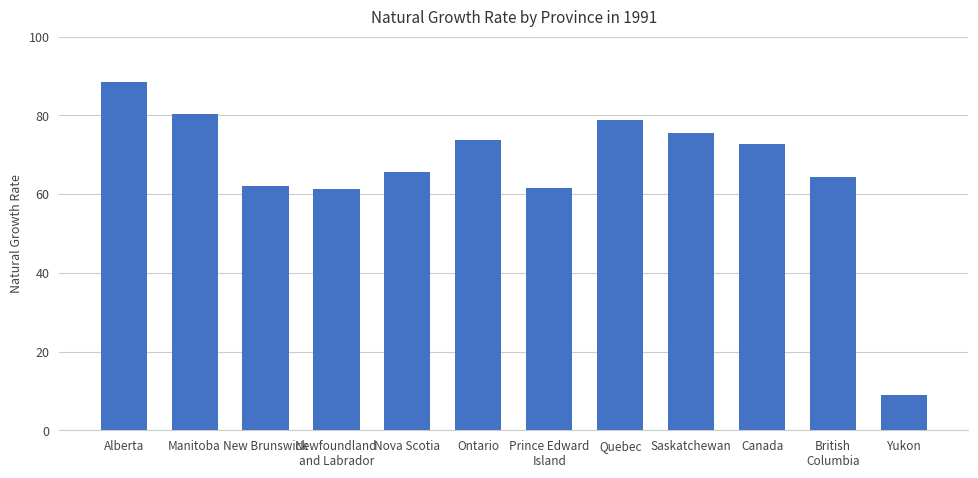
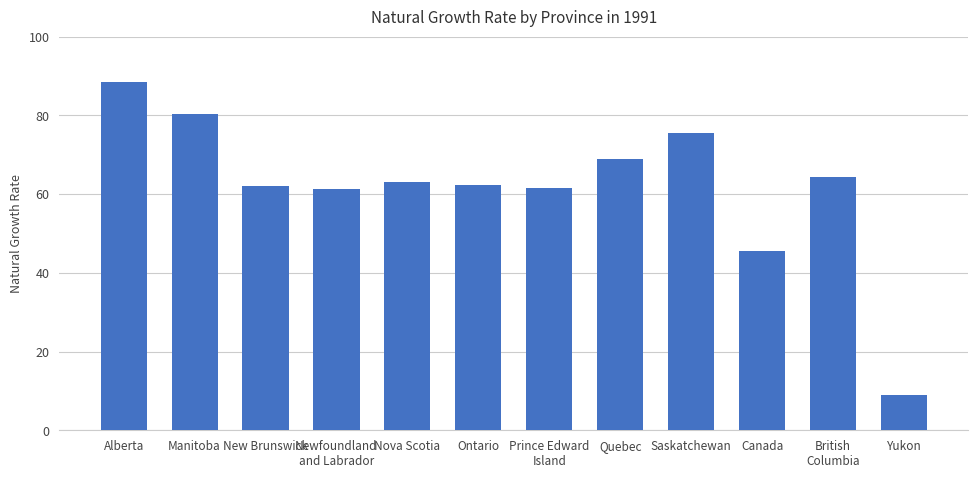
Nova Scotia: 66 -> 63
Ontario: 74 -> 62
Quebec: 79 -> 69
Canada: 73 -> 46
